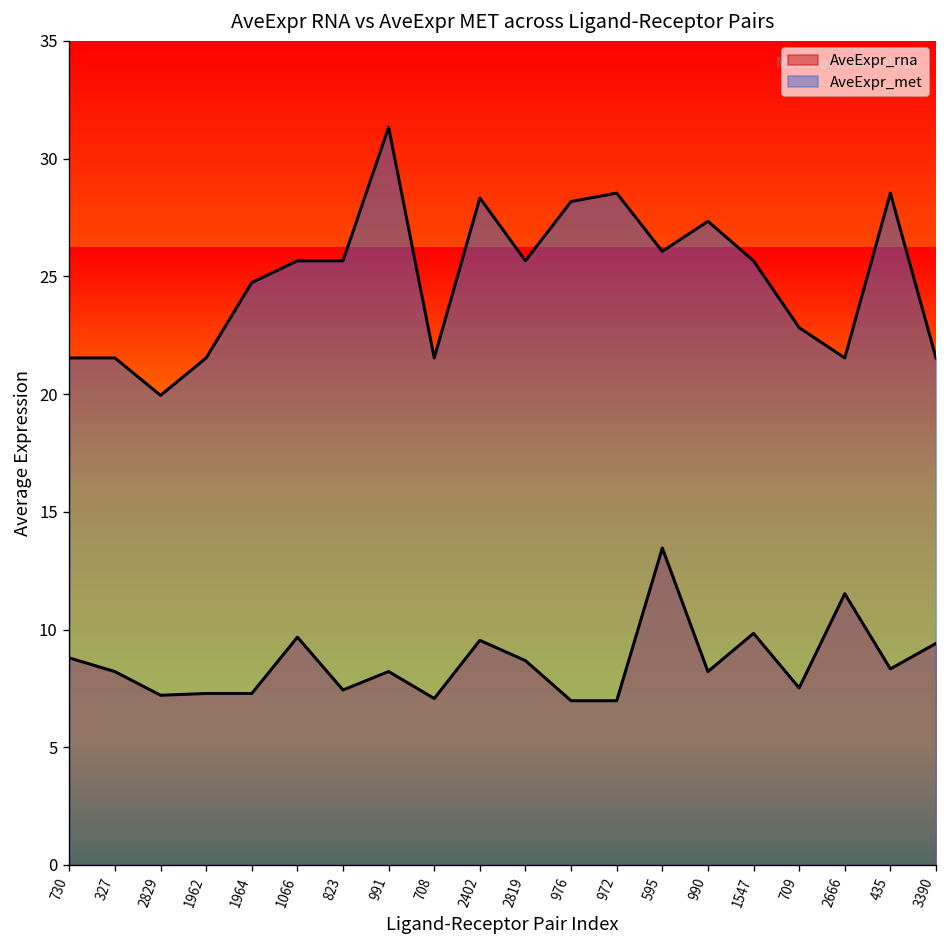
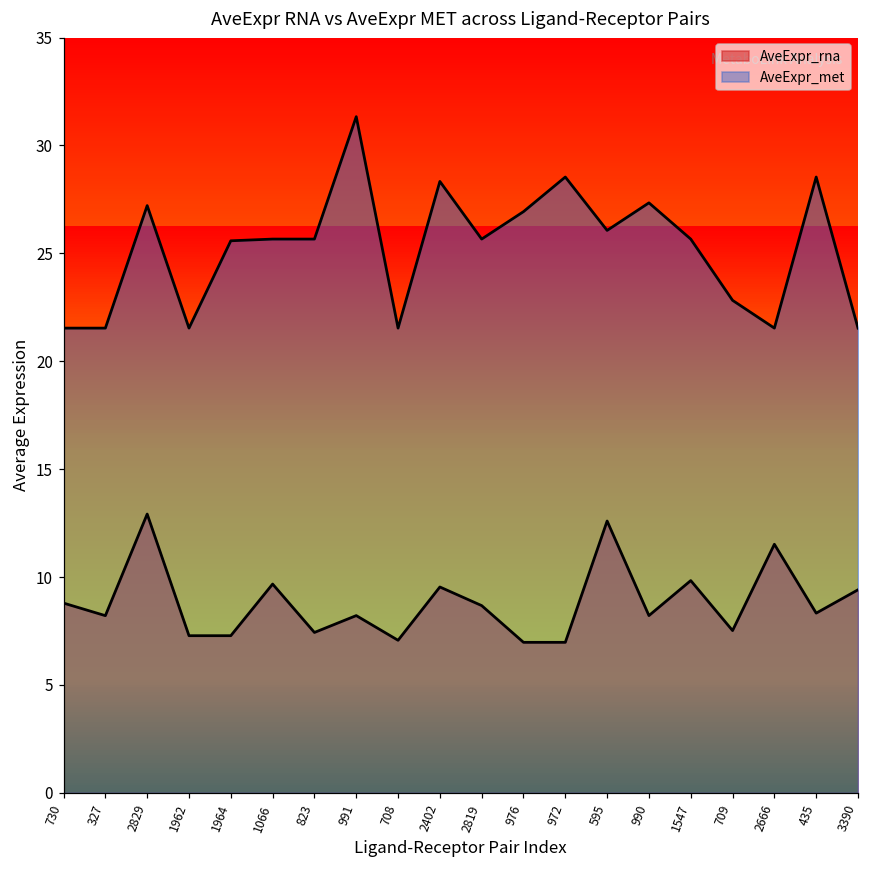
AveExpr_rna, 2829: 7.2 -> 12.9
AveExpr_met, 2829: 19.9 -> 27.2
AveExpr_met, 1964: 24.7 -> 25.6
AveExpr_met, 976: 28.2 -> 26.9
AveExpr_rna, 595: 13.5 -> 12.6
